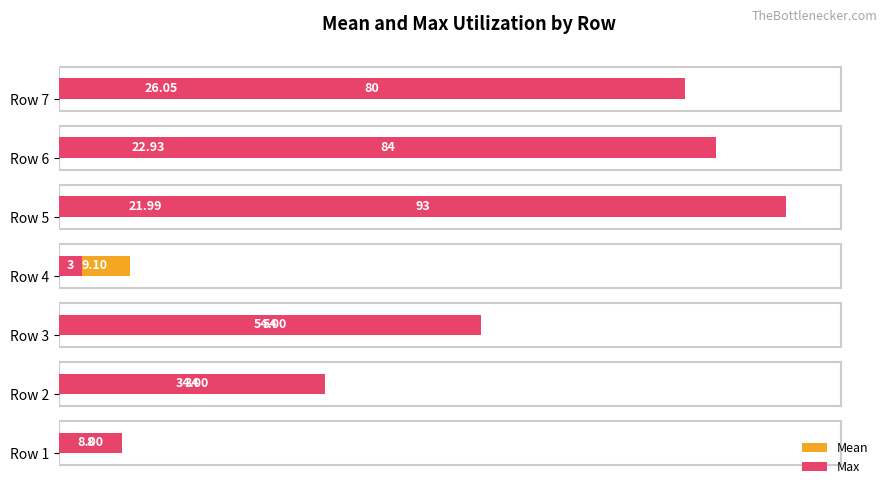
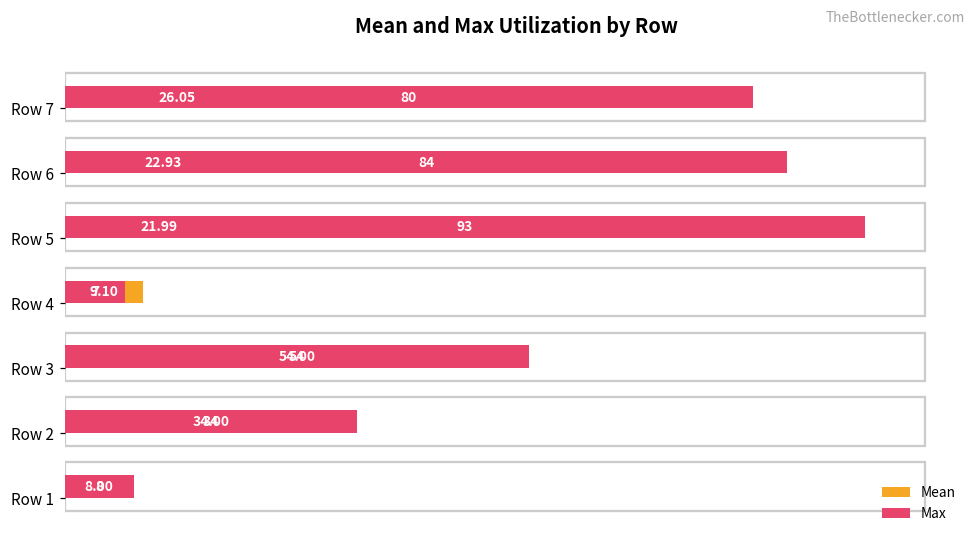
Max, Row 4: 3 -> 7
